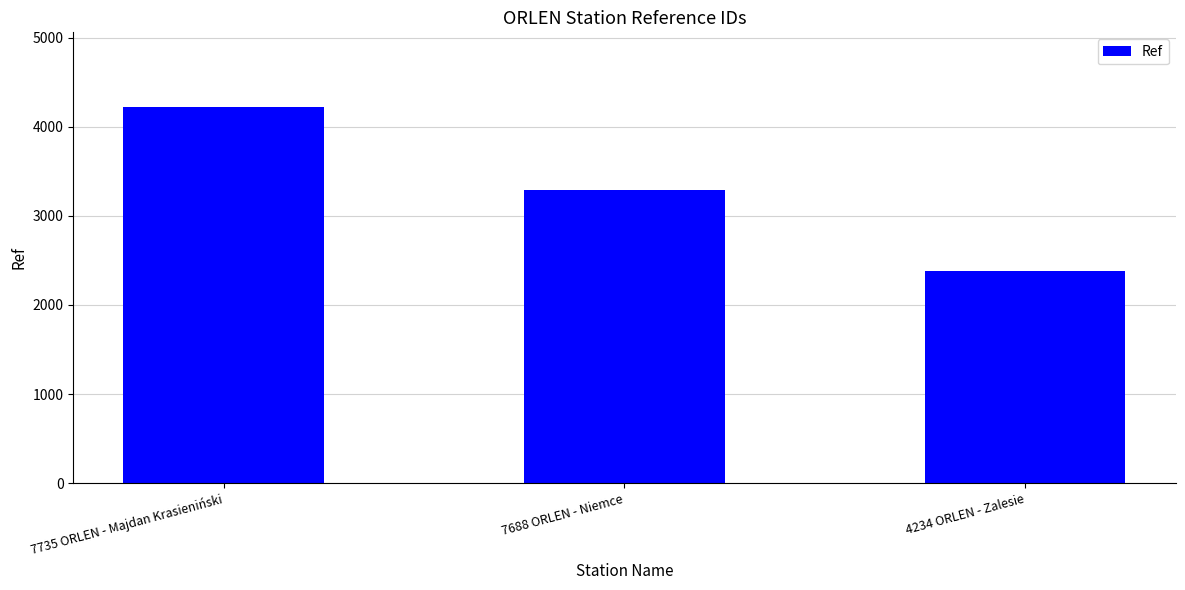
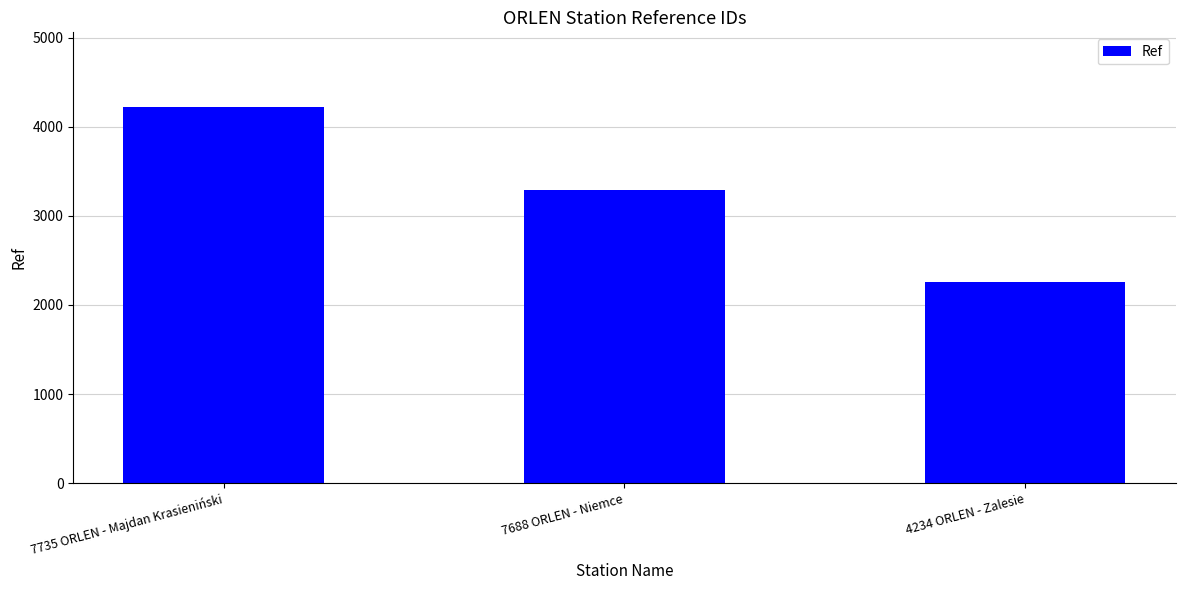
4234 ORLEN - Zalesie: 2400 -> 2300
